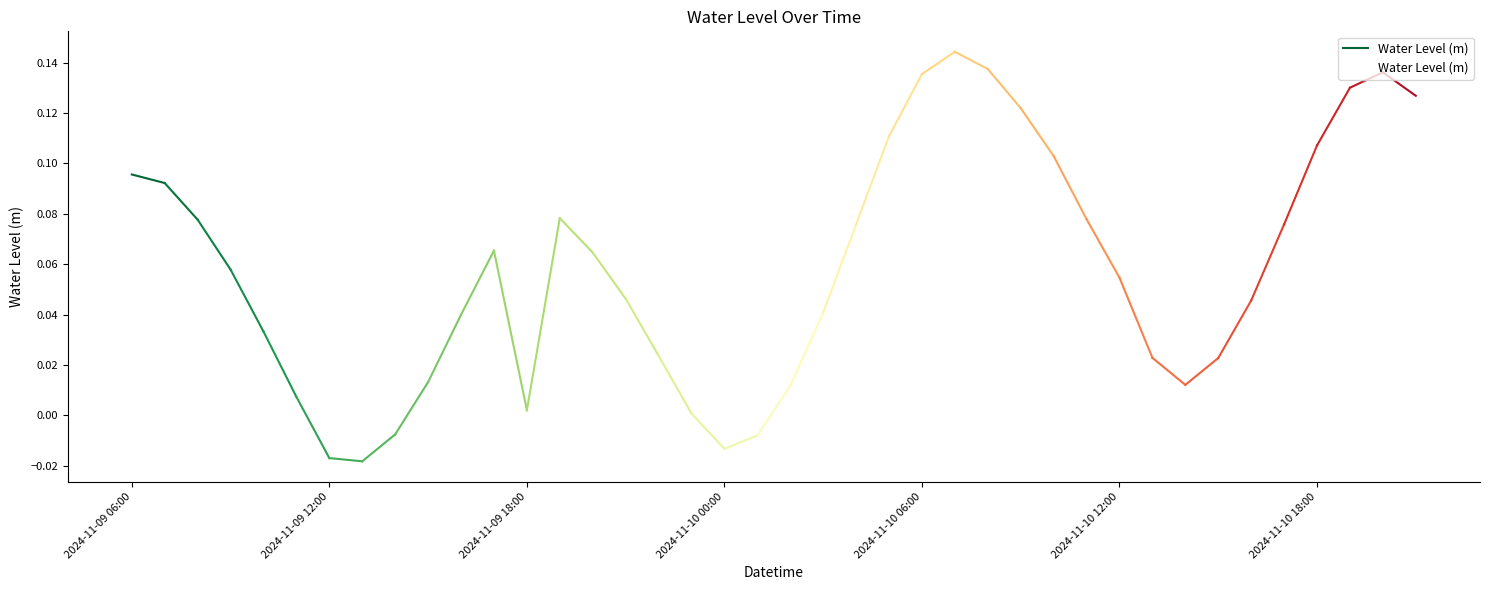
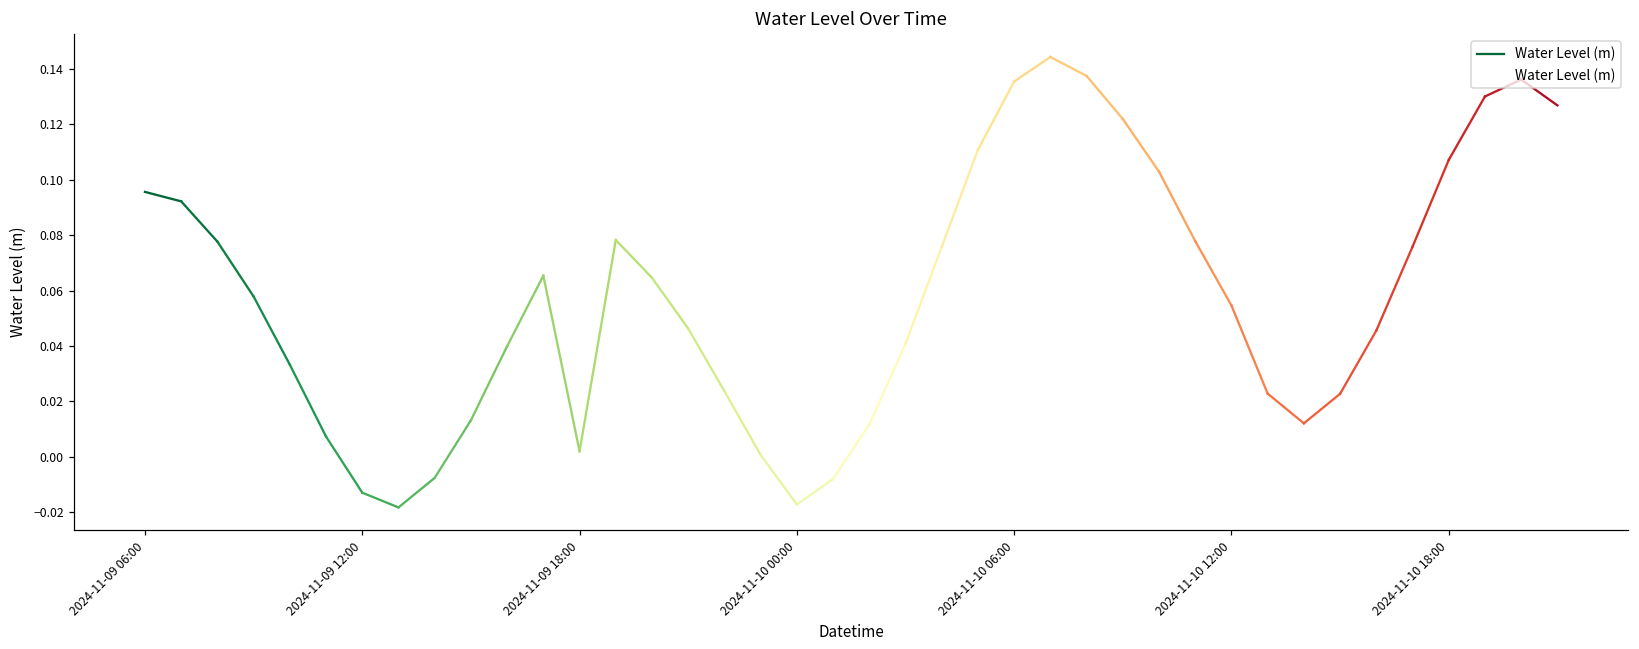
Water Level (m), 2024-11-09 12:00: -0.017 -> -0.013
Water Level (m), 2024-11-10 00:00: -0.013 -> -0.017
